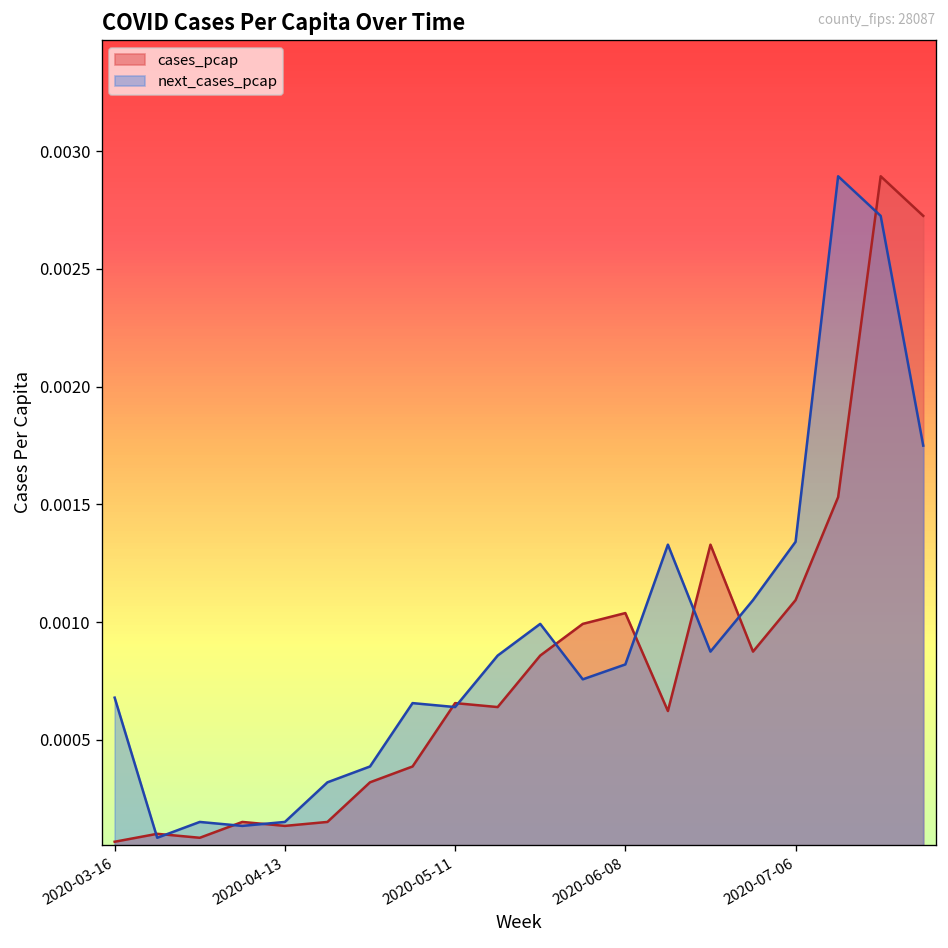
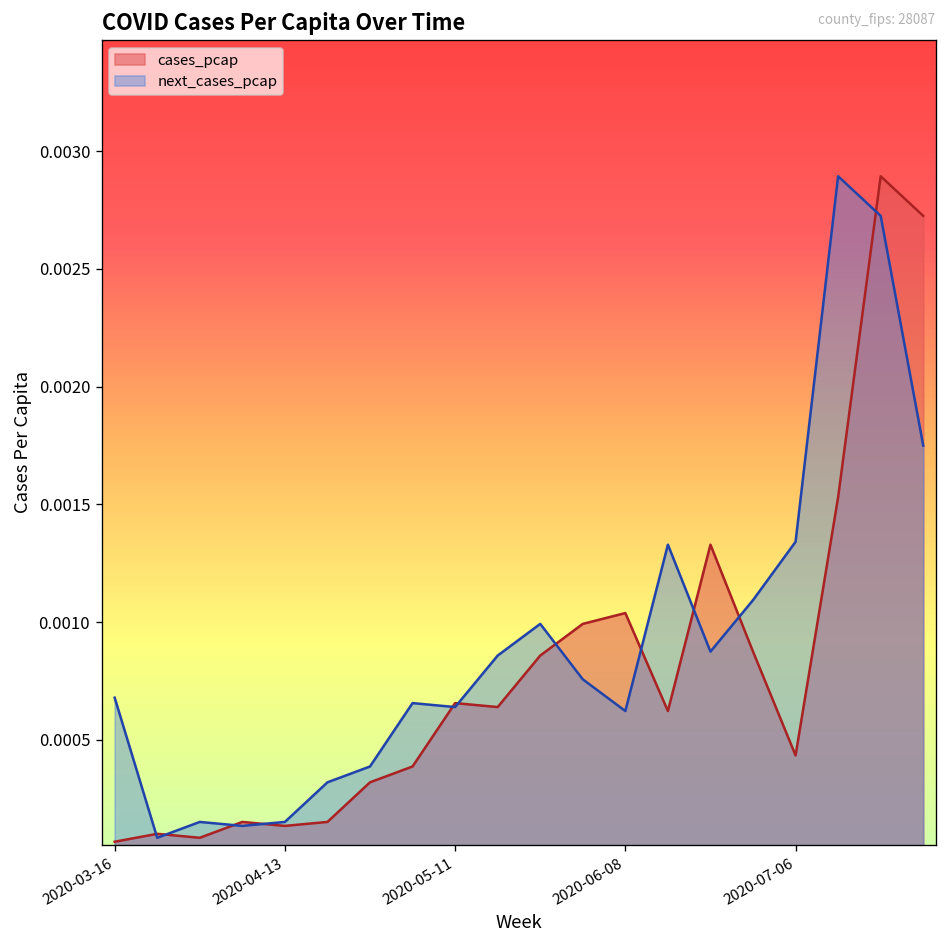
next_cases_pcap, 2020-06-08: 0.00082 -> 0.00062
cases_pcap, 2020-07-06: 0.00109 -> 0.00043
